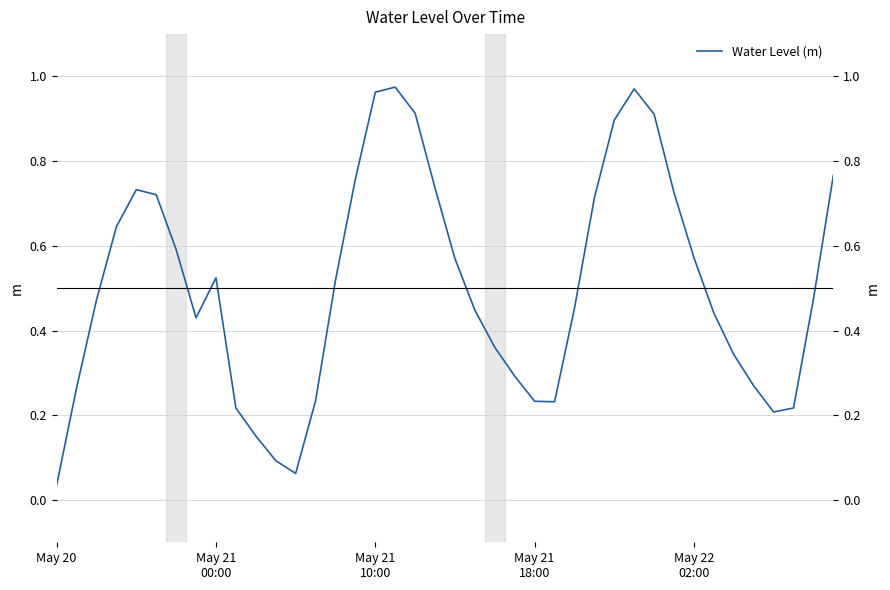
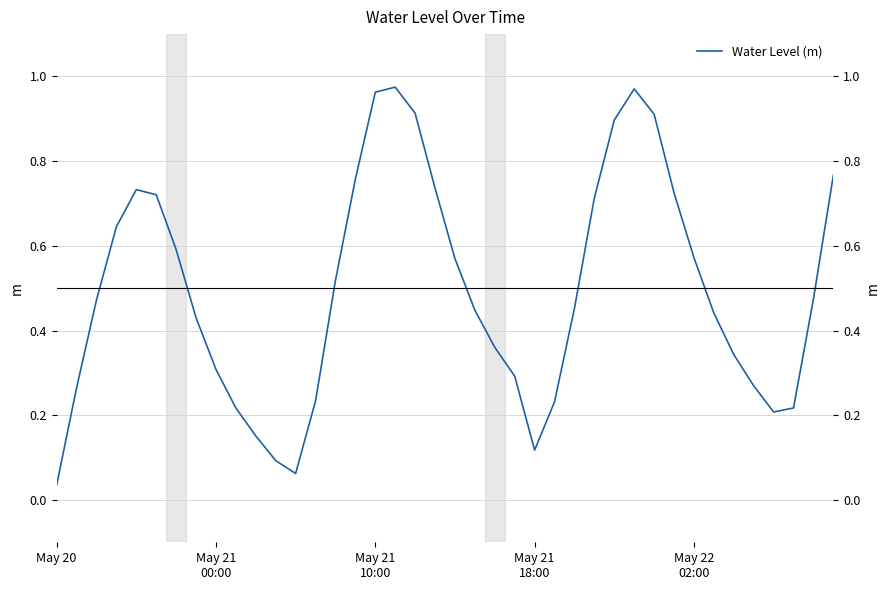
May 21 00:00: 0.52 -> 0.31
May 21 18:00: 0.23 -> 0.12
